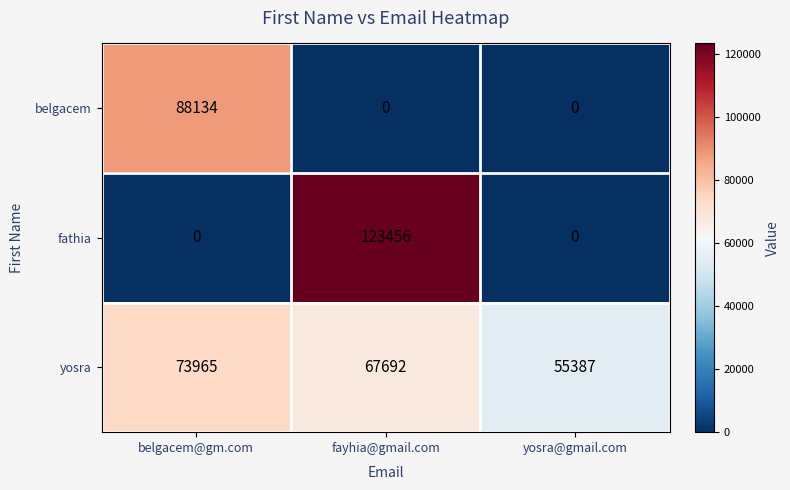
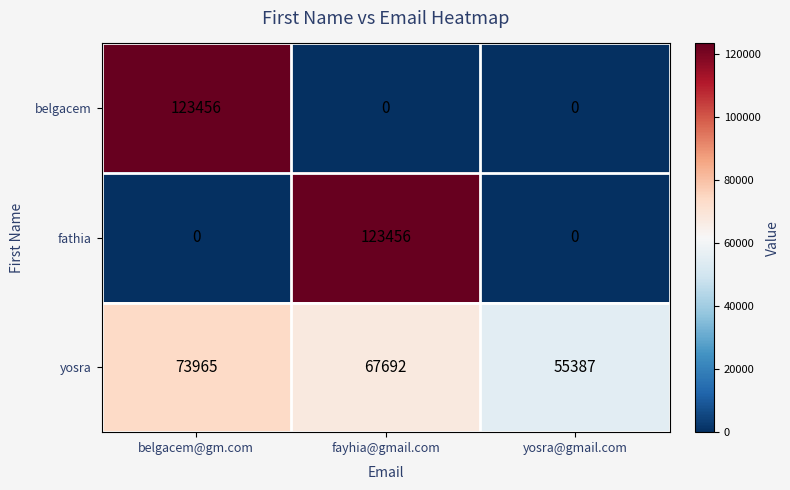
belgacem, belgacem@gm.com: 88134 -> 123456
